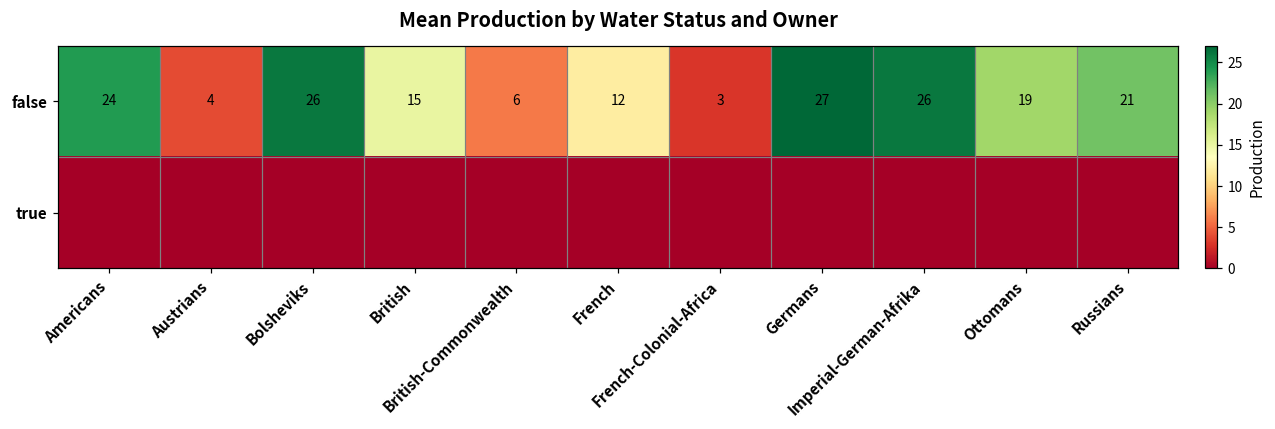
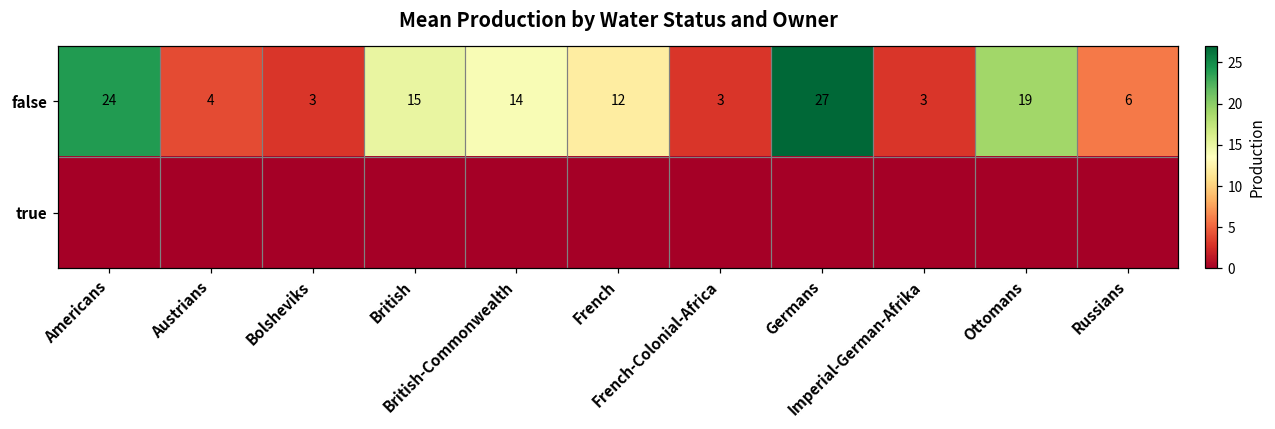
false, Bolsheviks: 26 -> 3
false, British-Commonwealth: 6 -> 14
false, Imperial-German-Afrika: 26 -> 3
false, Russians: 21 -> 6
